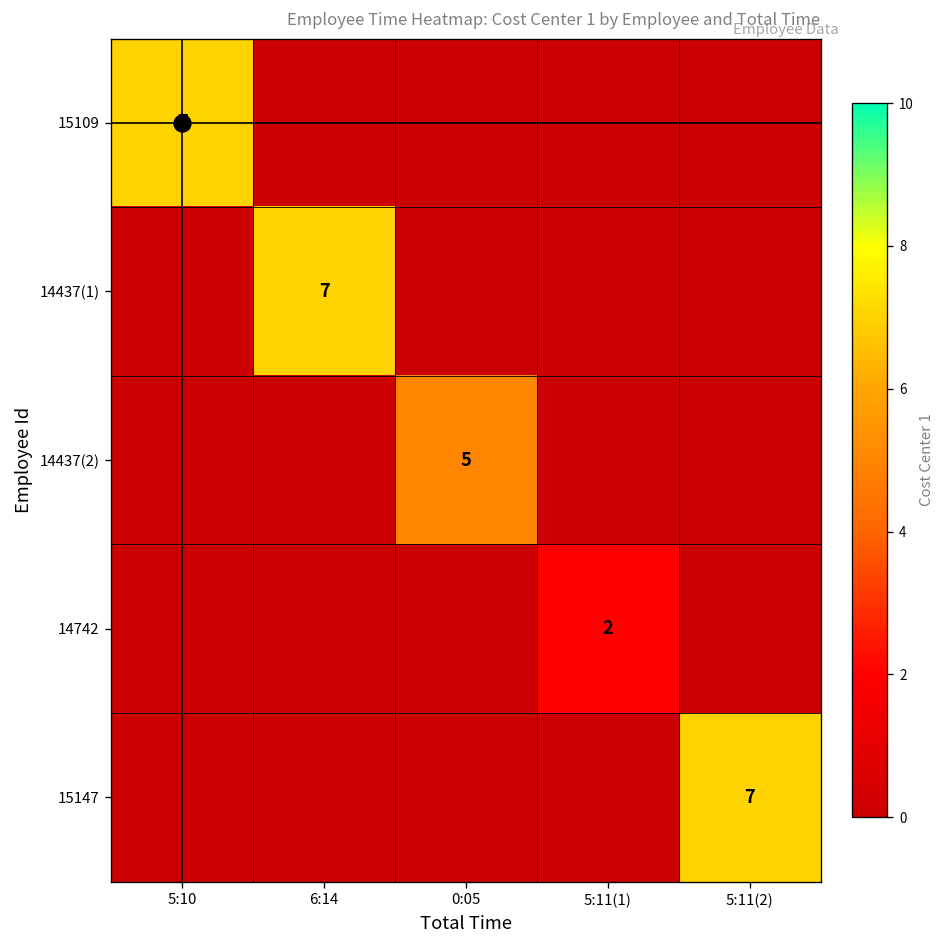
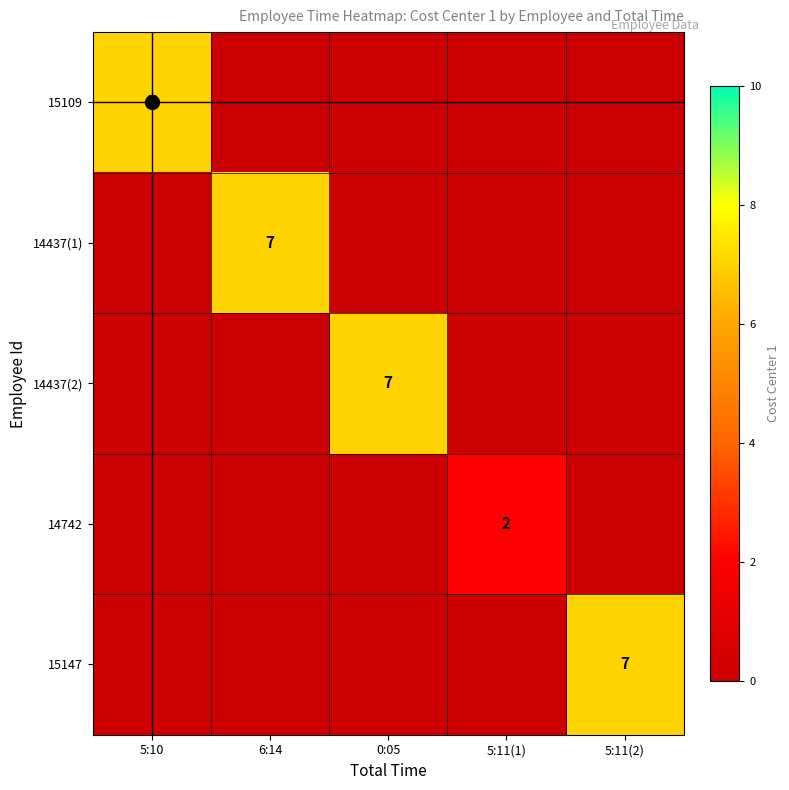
14437(2), 0:05: 5 -> 7
